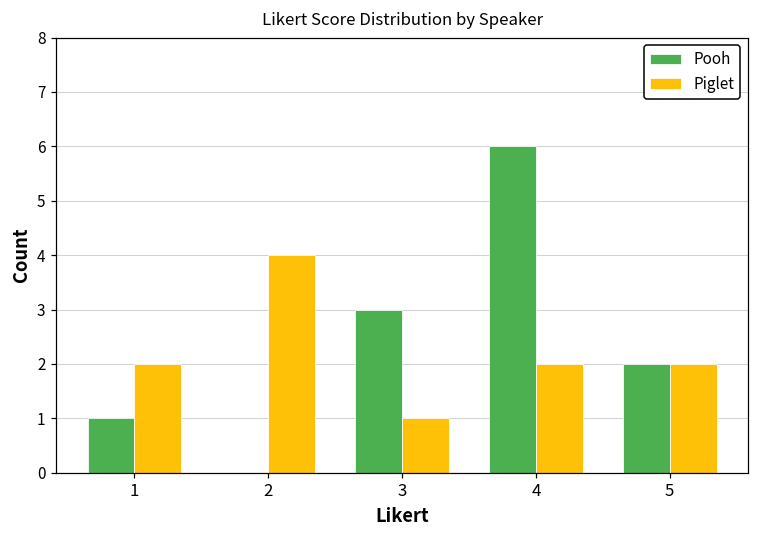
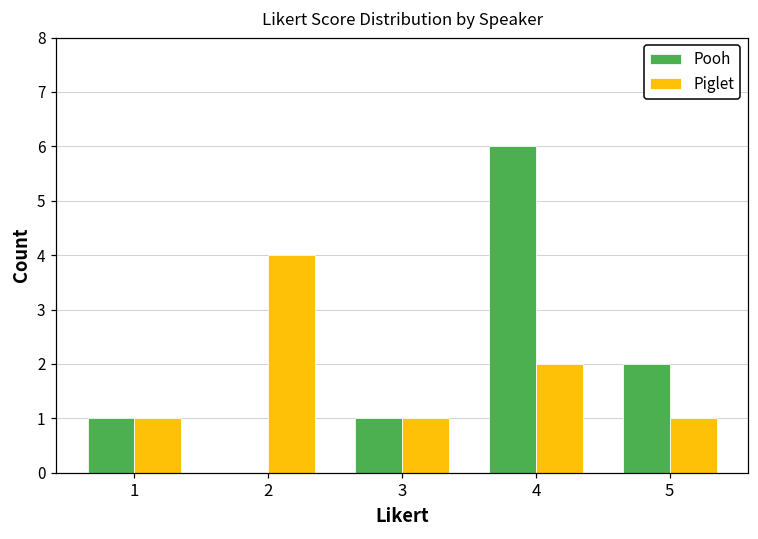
Piglet, 1: 2 -> 1
Pooh, 3: 3 -> 1
Piglet, 5: 2 -> 1
